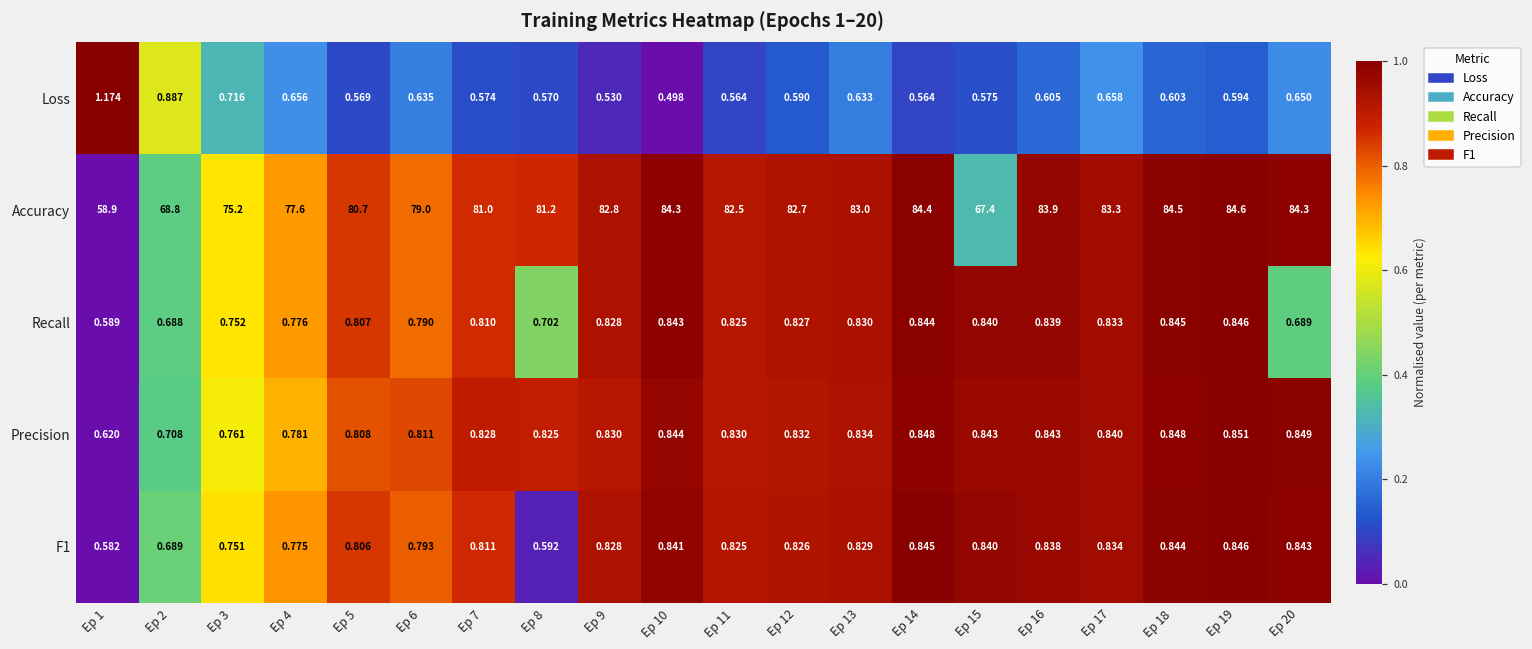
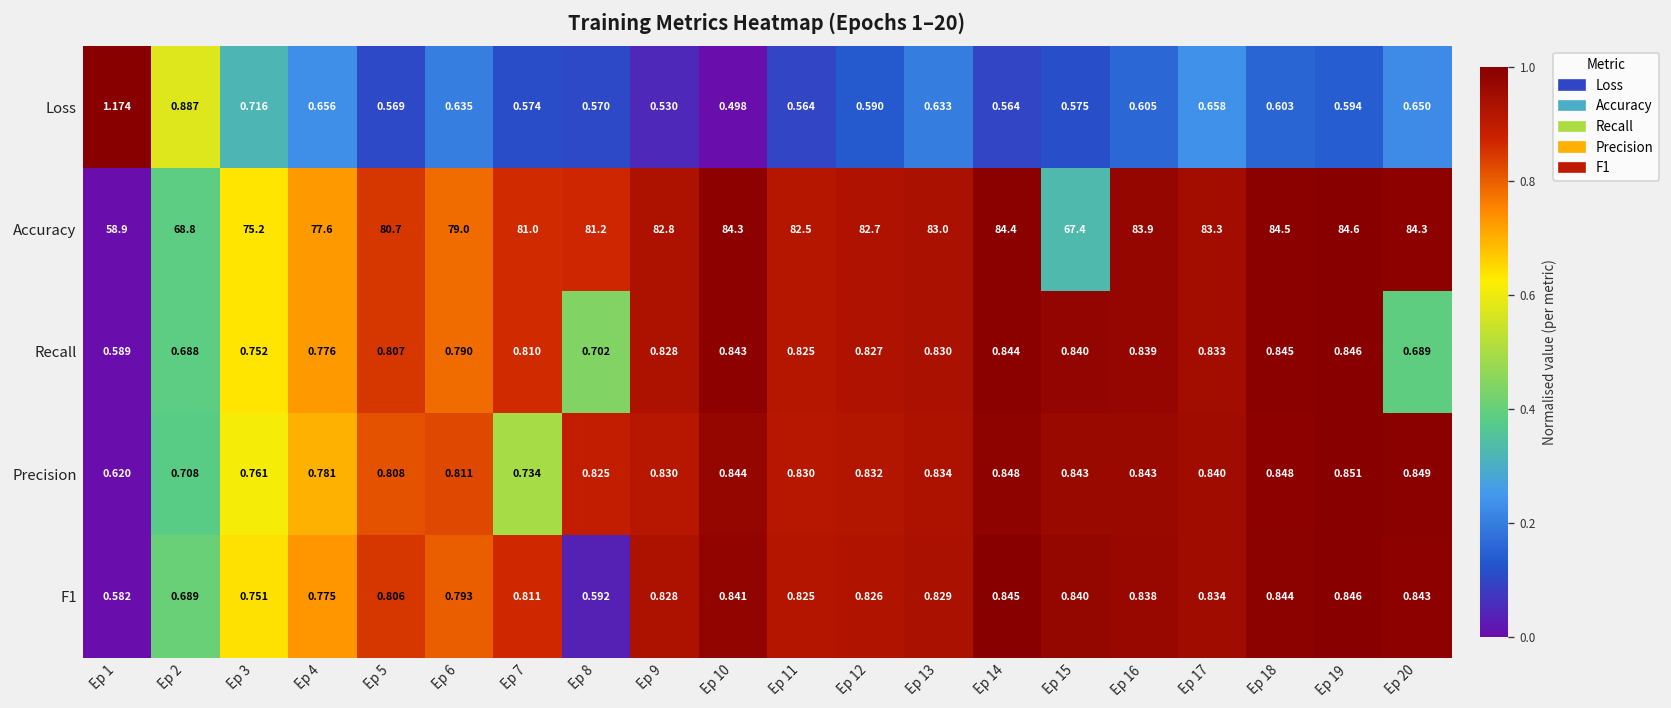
Precision, Ep 7: 0.828 -> 0.734
